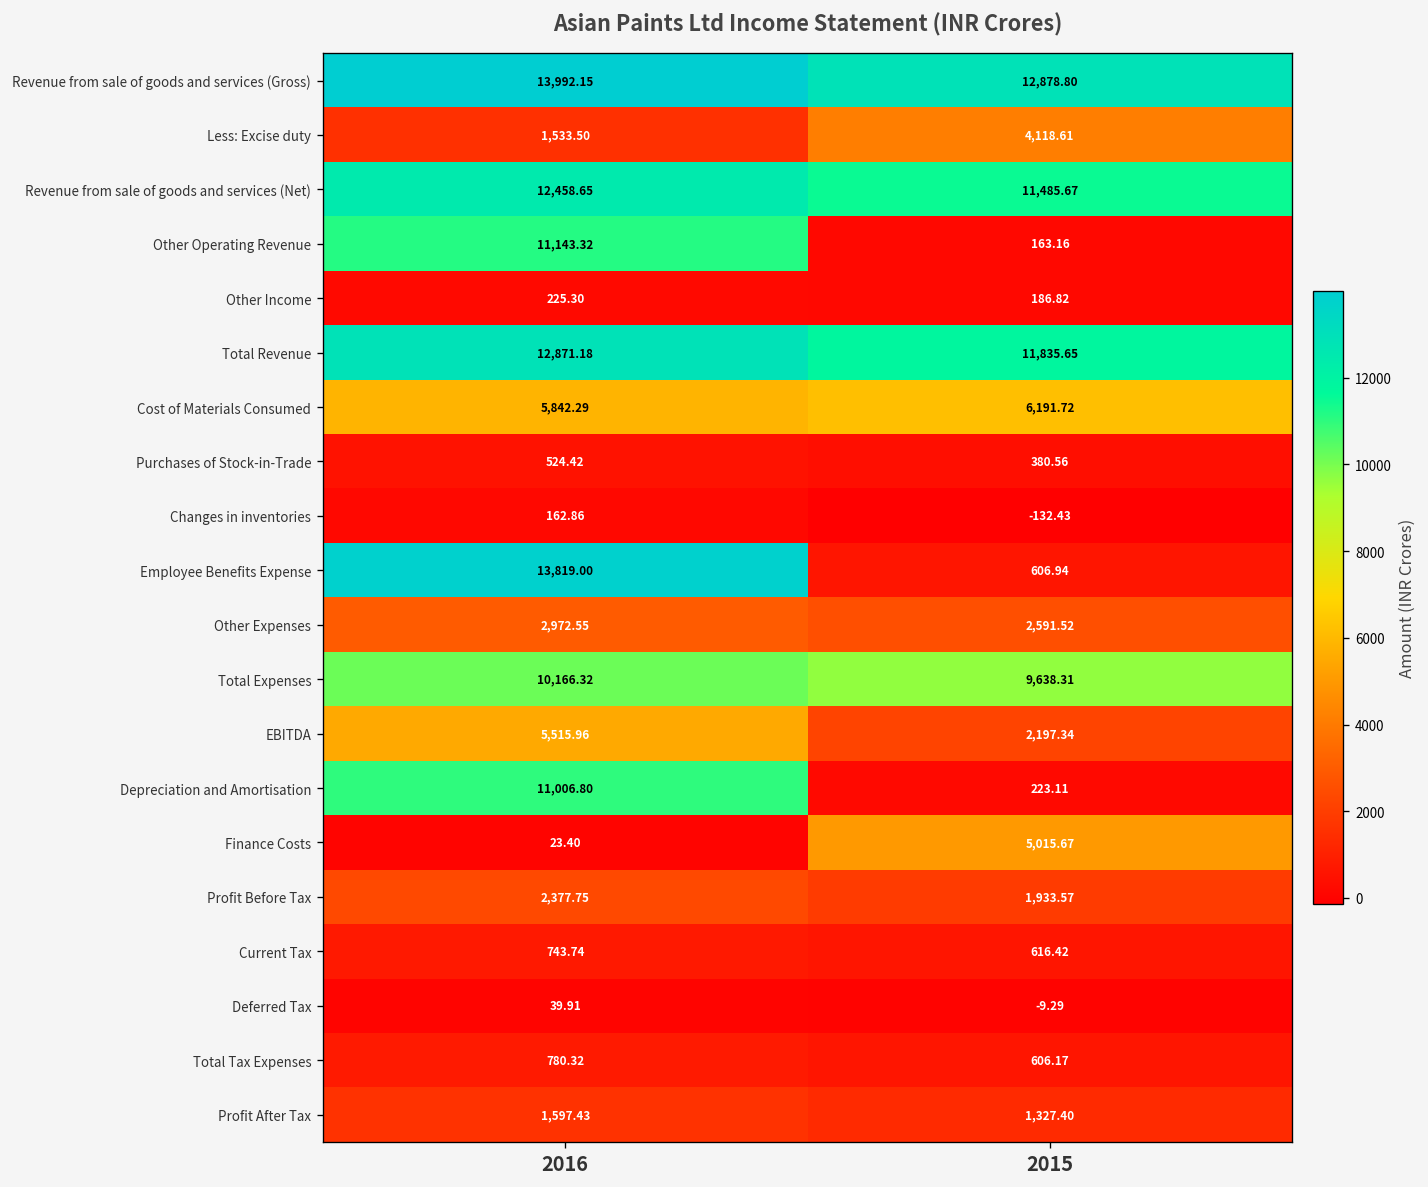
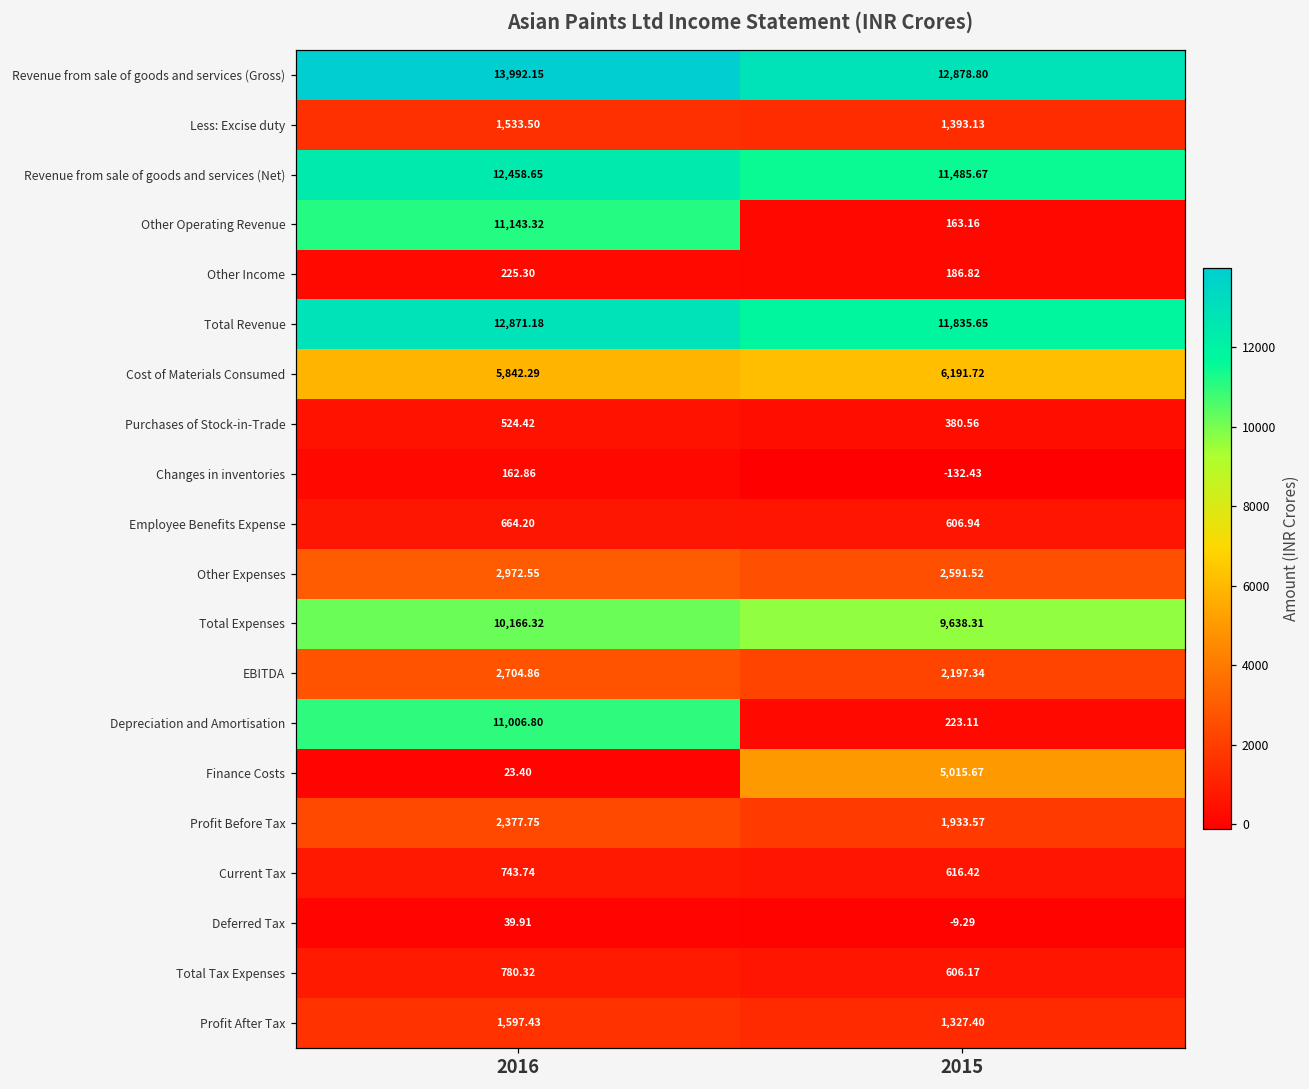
Less: Excise duty, 2015: 4,118.61 -> 1,393.13
Employee Benefits Expense, 2016: 13,819.00 -> 664.20
EBITDA, 2016: 5,515.96 -> 2,704.86
